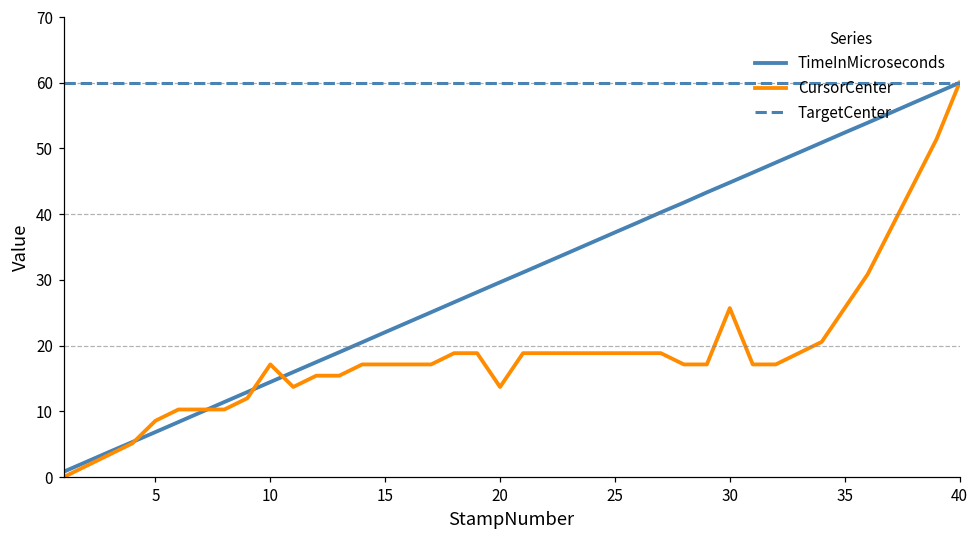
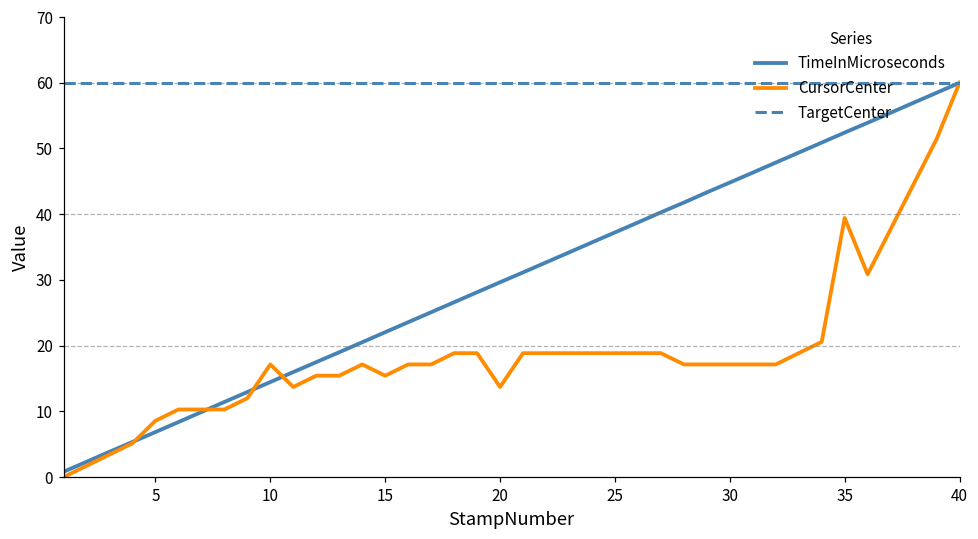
CursorCenter, 15: 17 -> 15
CursorCenter, 30: 26 -> 17
CursorCenter, 35: 26 -> 39
